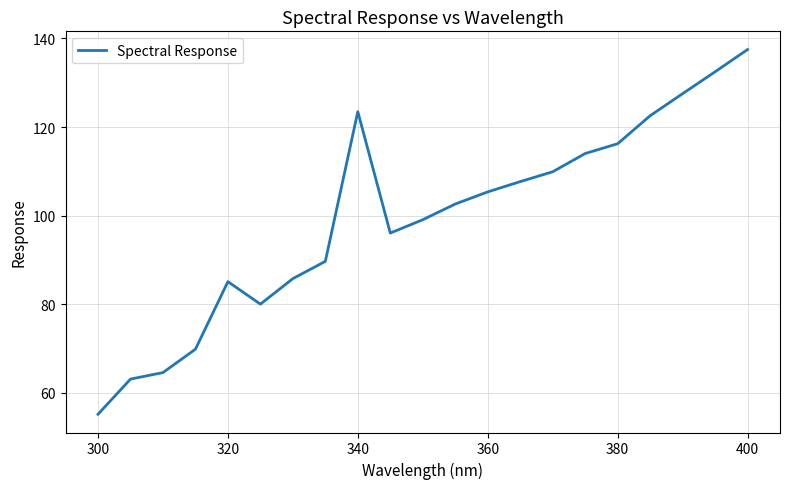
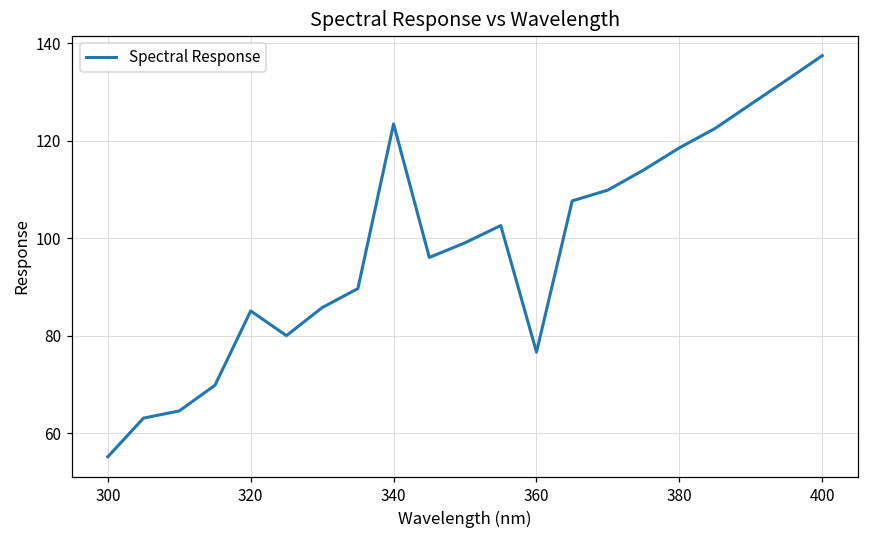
360: 105 -> 77
380: 116 -> 119
